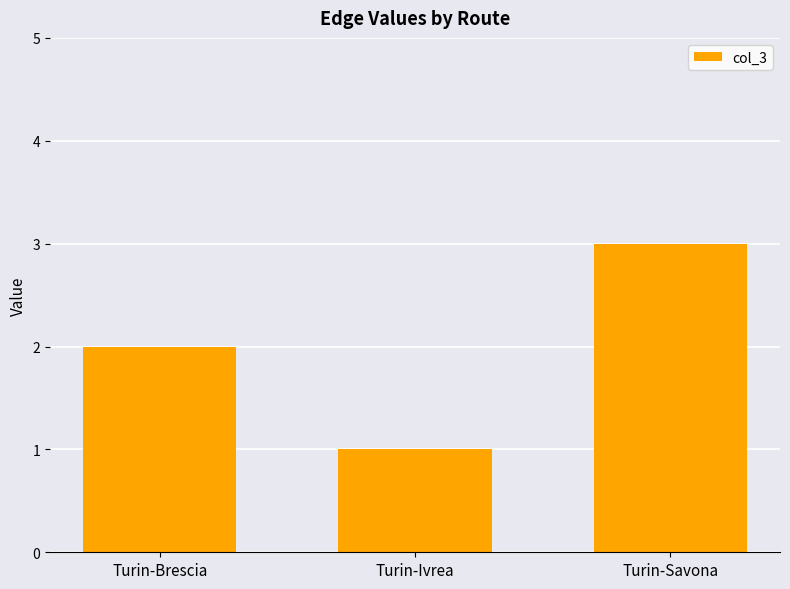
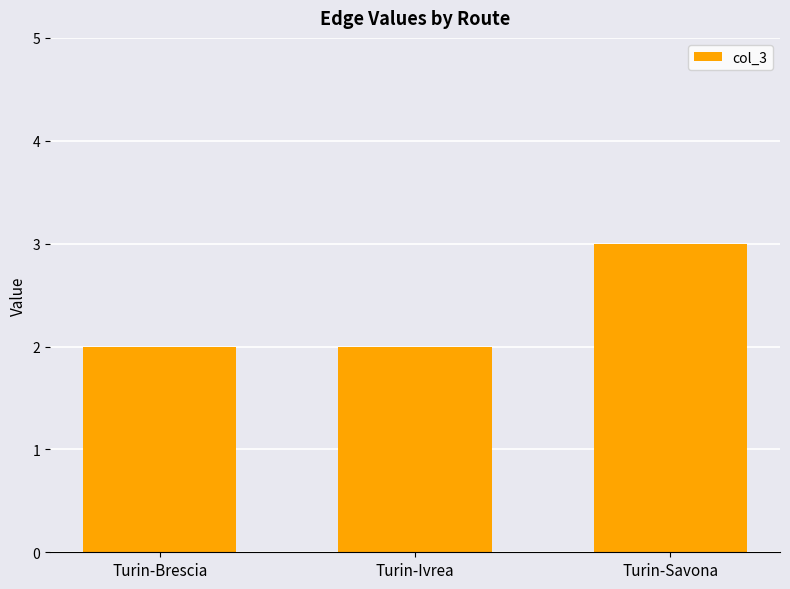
Turin-Ivrea: 1 -> 2
